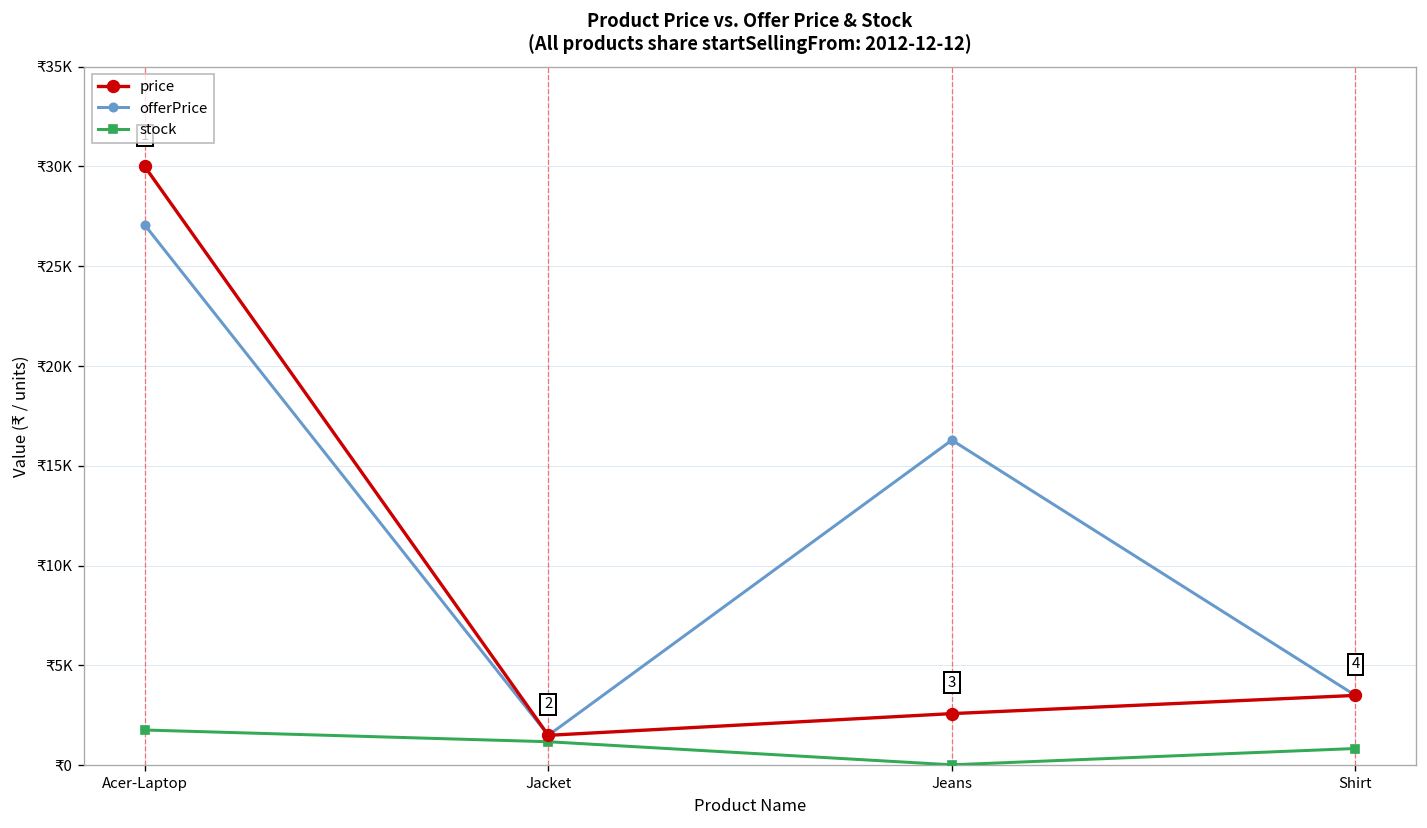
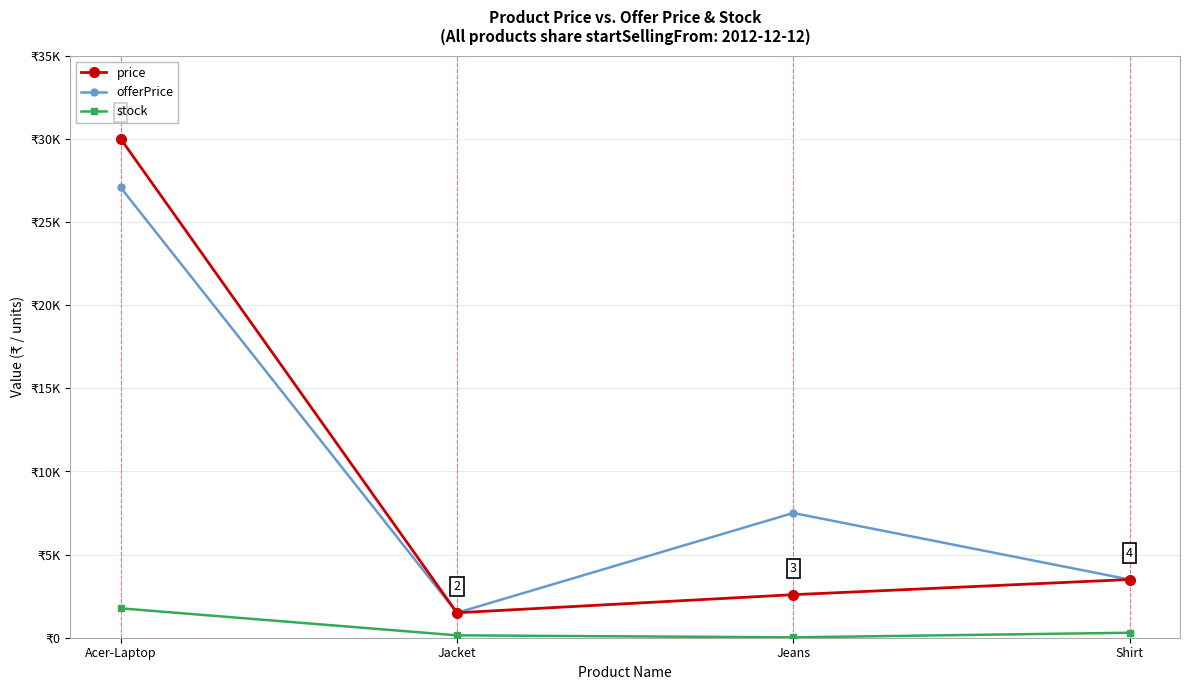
stock, Jacket: ₹1200 -> ₹100
offerPrice, Jeans: ₹16300 -> ₹7500
stock, Shirt: ₹800 -> ₹300
